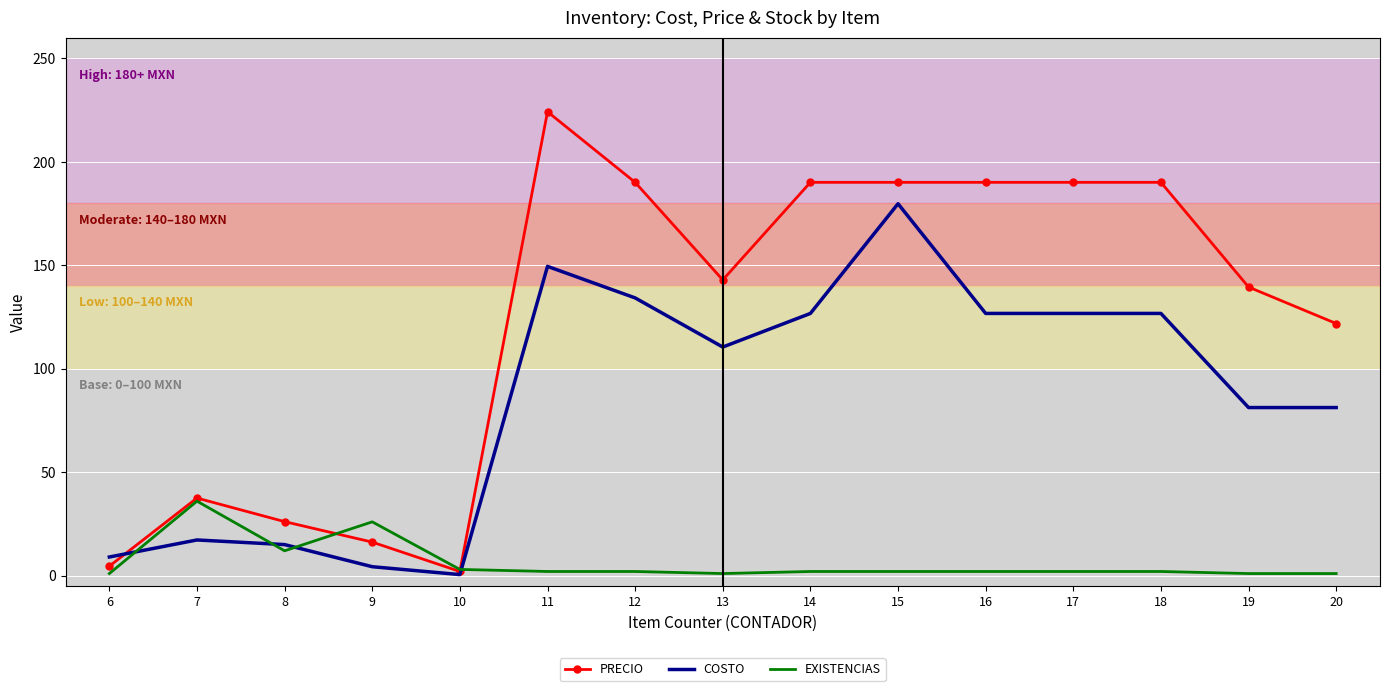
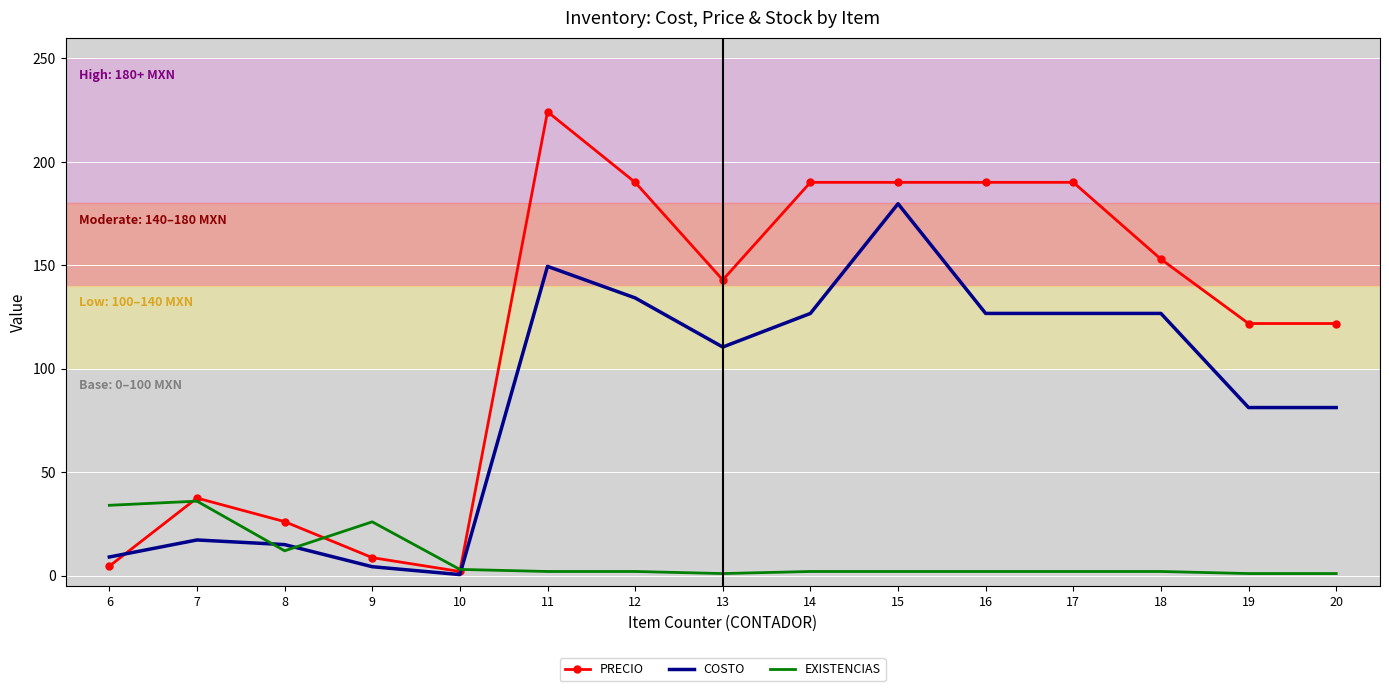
EXISTENCIAS, 6: 1 -> 34
PRECIO, 9: 16 -> 9
PRECIO, 18: 190 -> 153
PRECIO, 19: 140 -> 122
